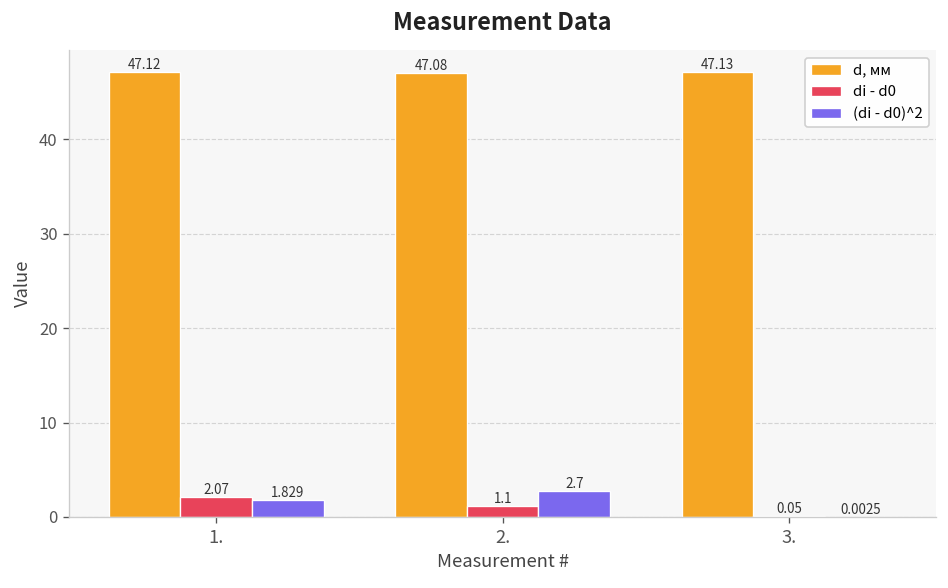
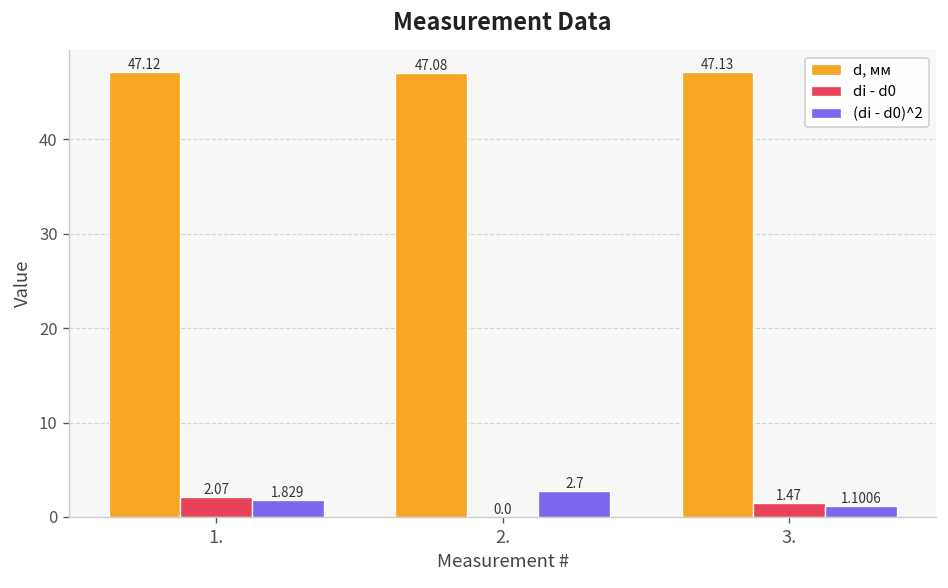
di - d0, 2.: 1.1 -> 0.0
di - d0, 3.: 0.05 -> 1.47
(di - d0)^2, 3.: 0.0025 -> 1.1006
